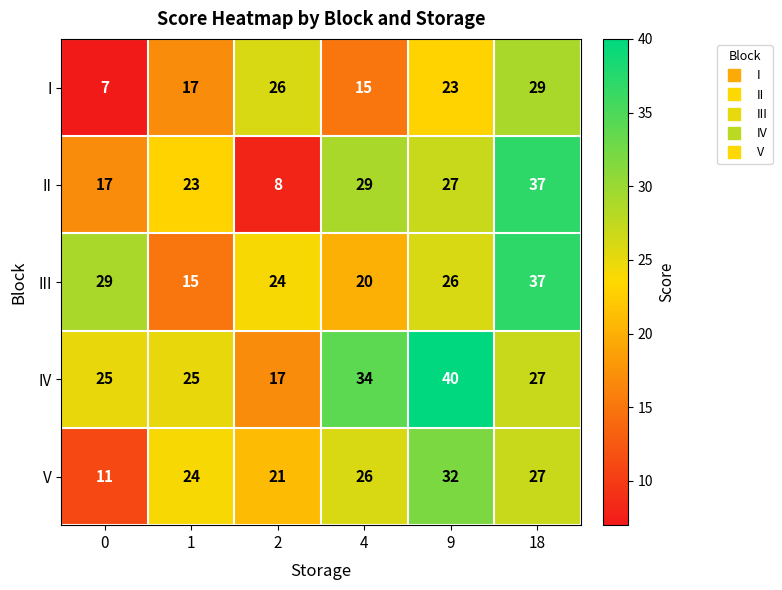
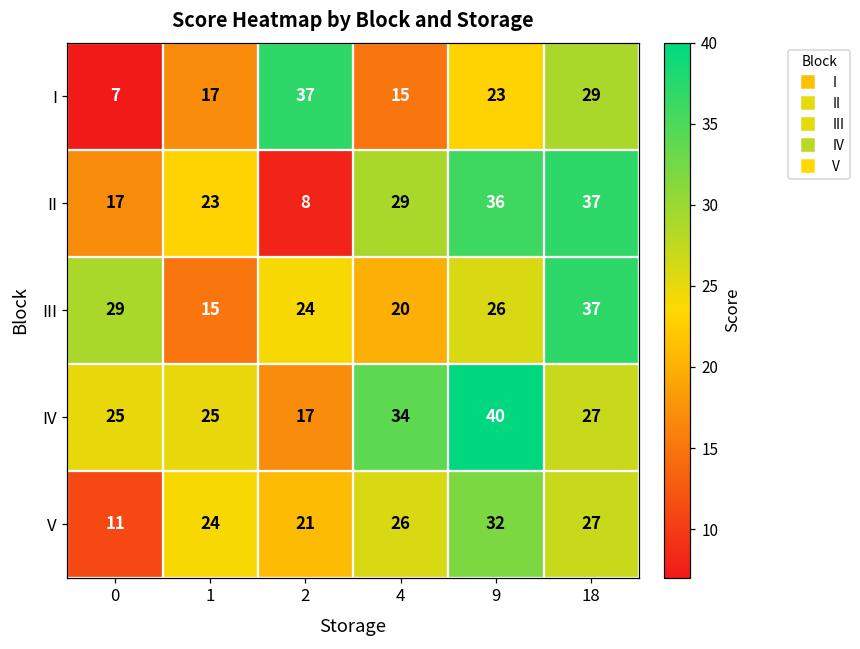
I, 2: 26 -> 37
II, 9: 27 -> 36
